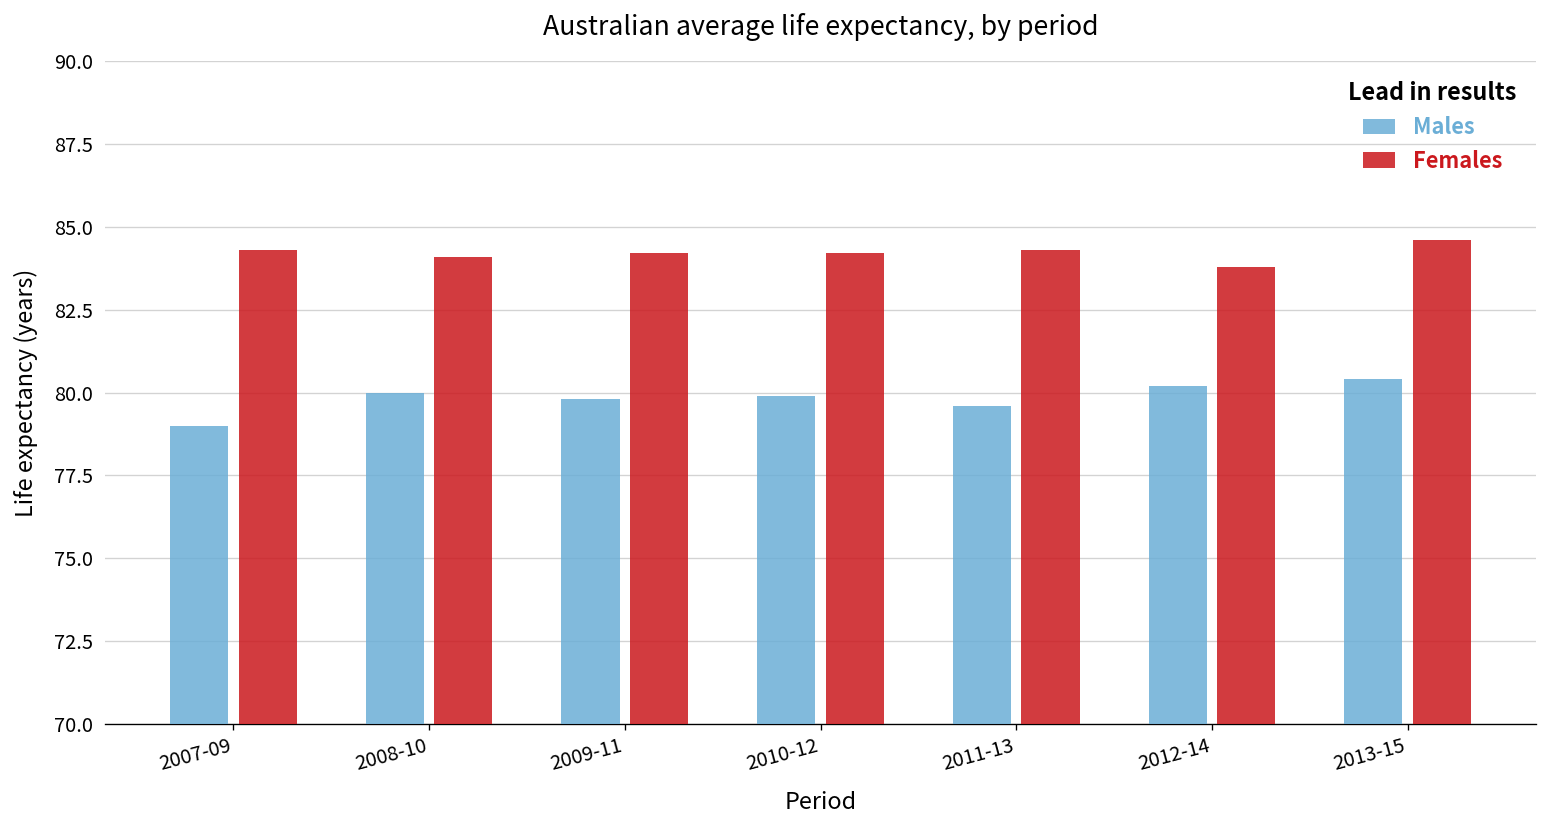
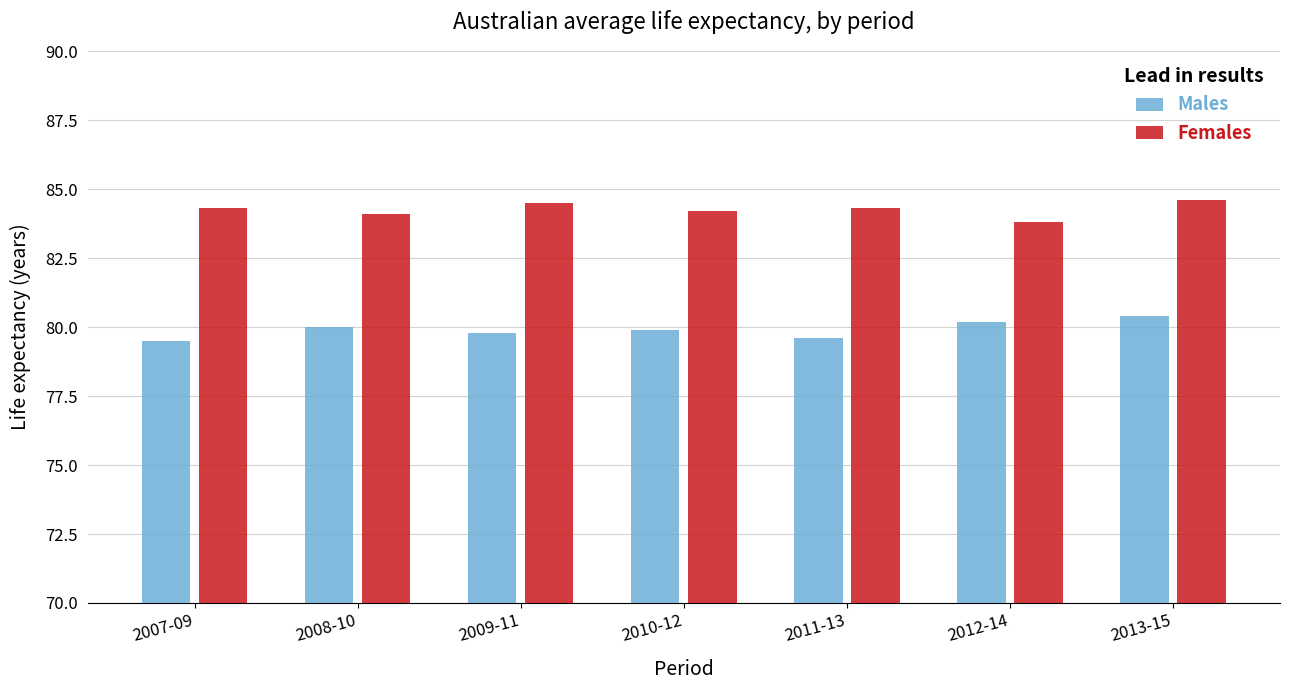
Males, 2007-09: 79.0 -> 79.5
Females, 2009-11: 84.2 -> 84.5
